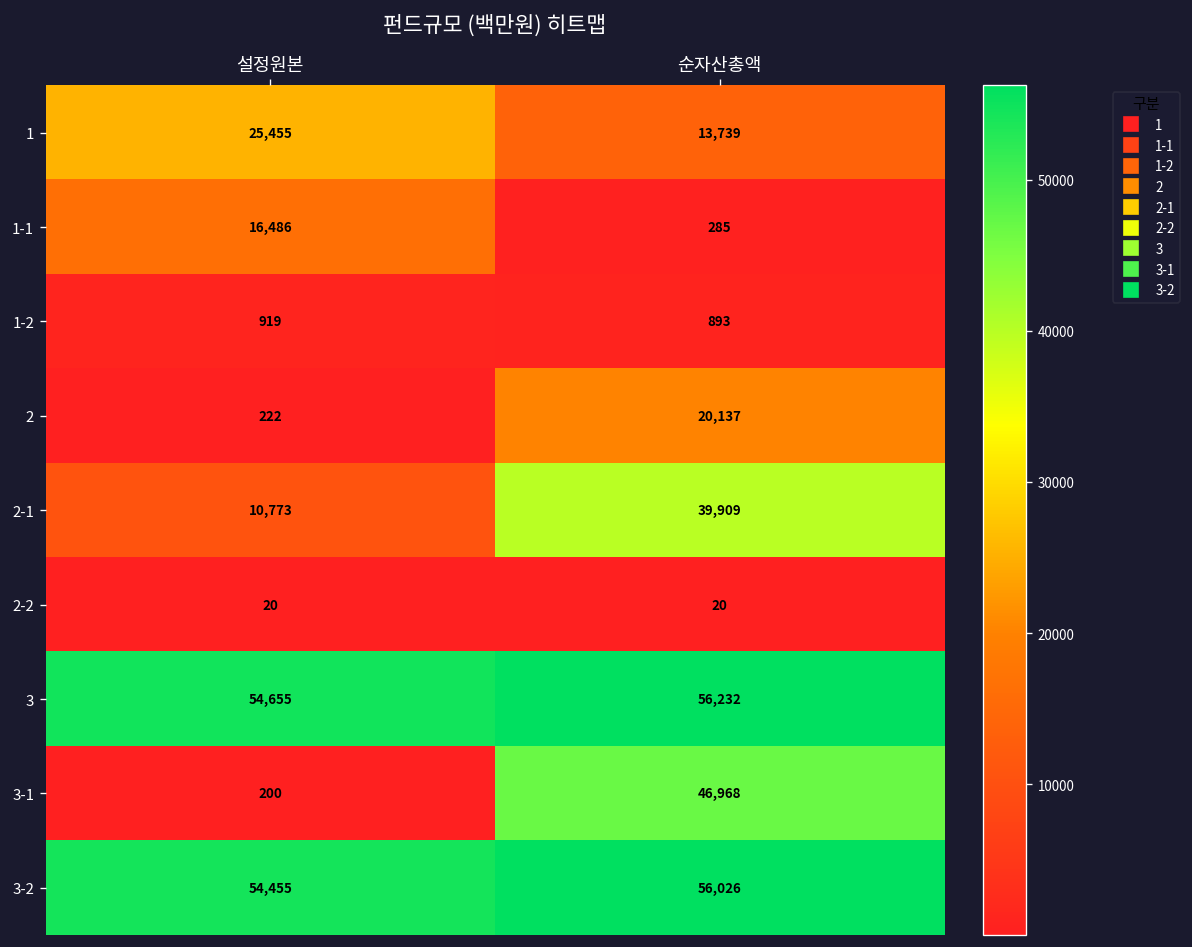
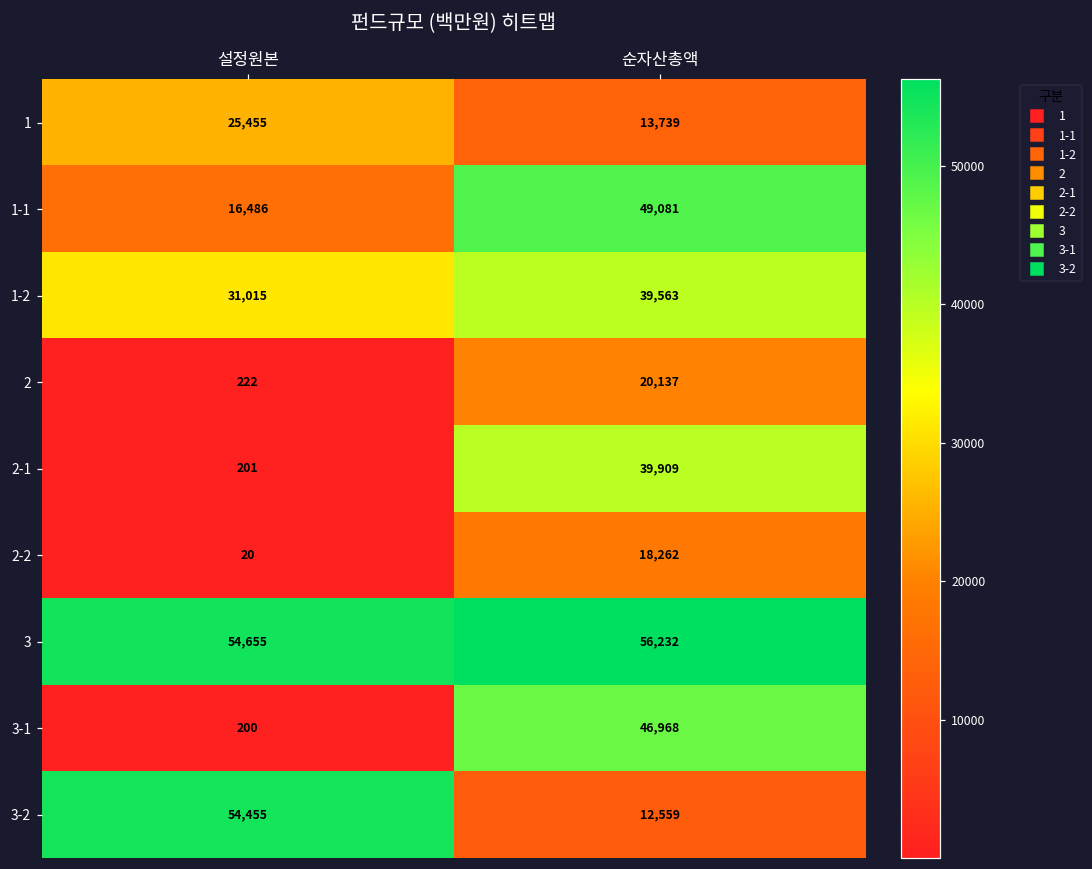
1-1, 순자산총액: 285 -> 49,081
1-2, 설정원본: 919 -> 31,015
1-2, 순자산총액: 893 -> 39,563
2-1, 설정원본: 10,773 -> 201
2-2, 순자산총액: 20 -> 18,262
3-2, 순자산총액: 56,026 -> 12,559
